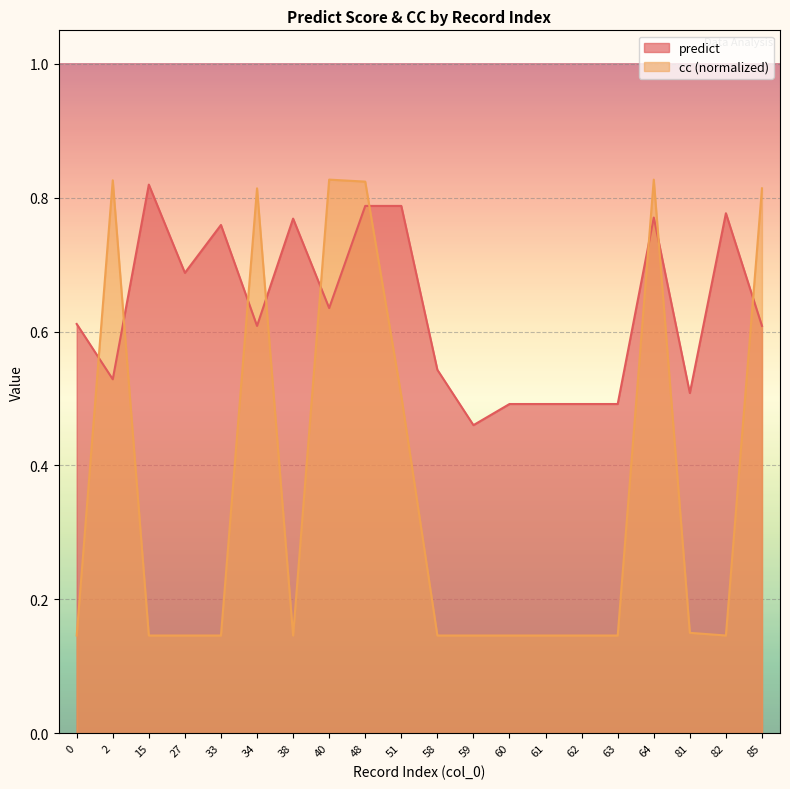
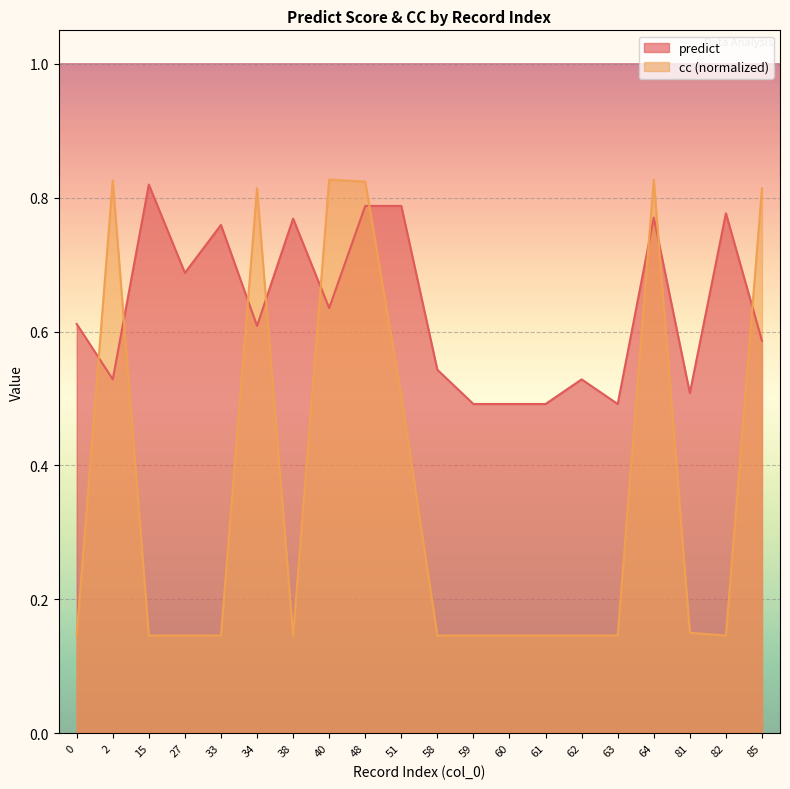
predict, 59: 0.46 -> 0.49
predict, 62: 0.49 -> 0.53
predict, 85: 0.61 -> 0.59
